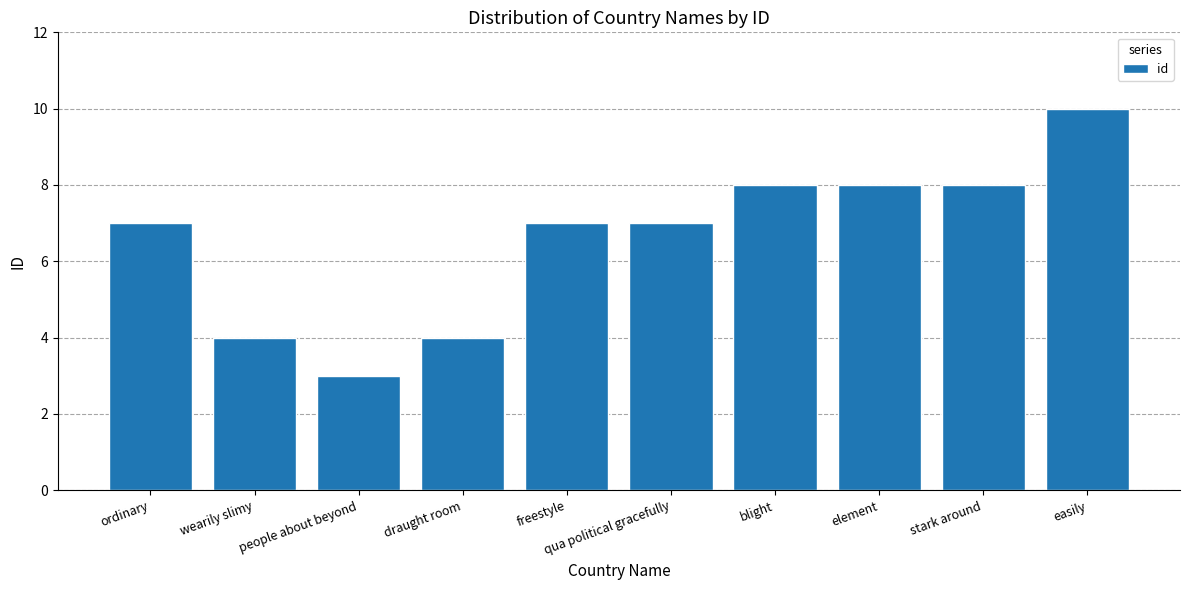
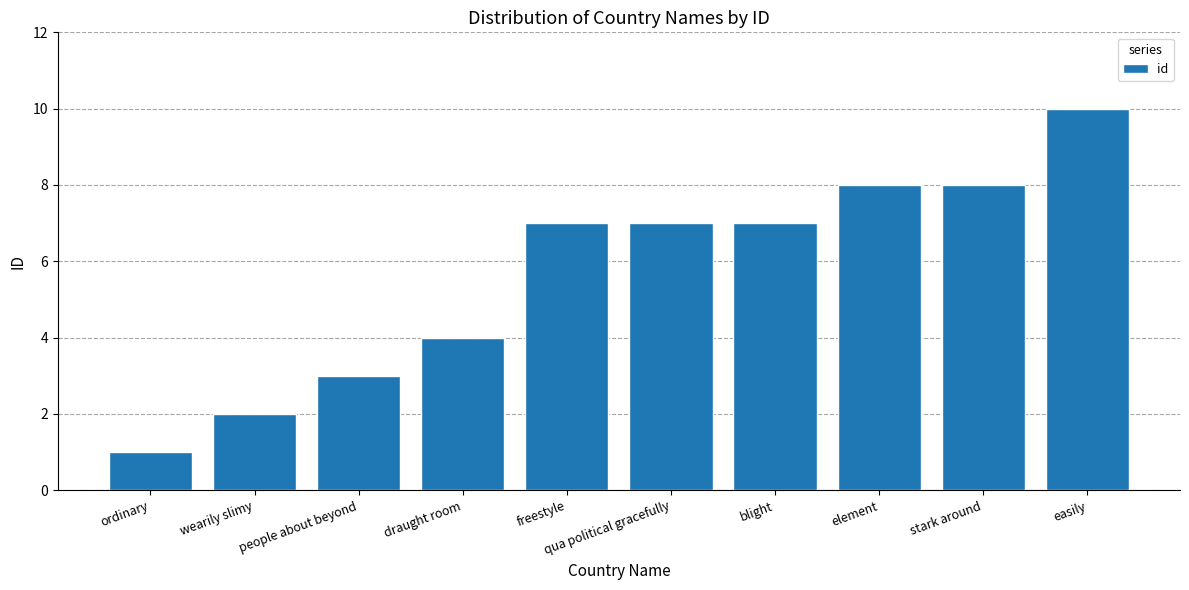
ordinary: 7 -> 1
wearily slimy: 4 -> 2
blight: 8 -> 7
